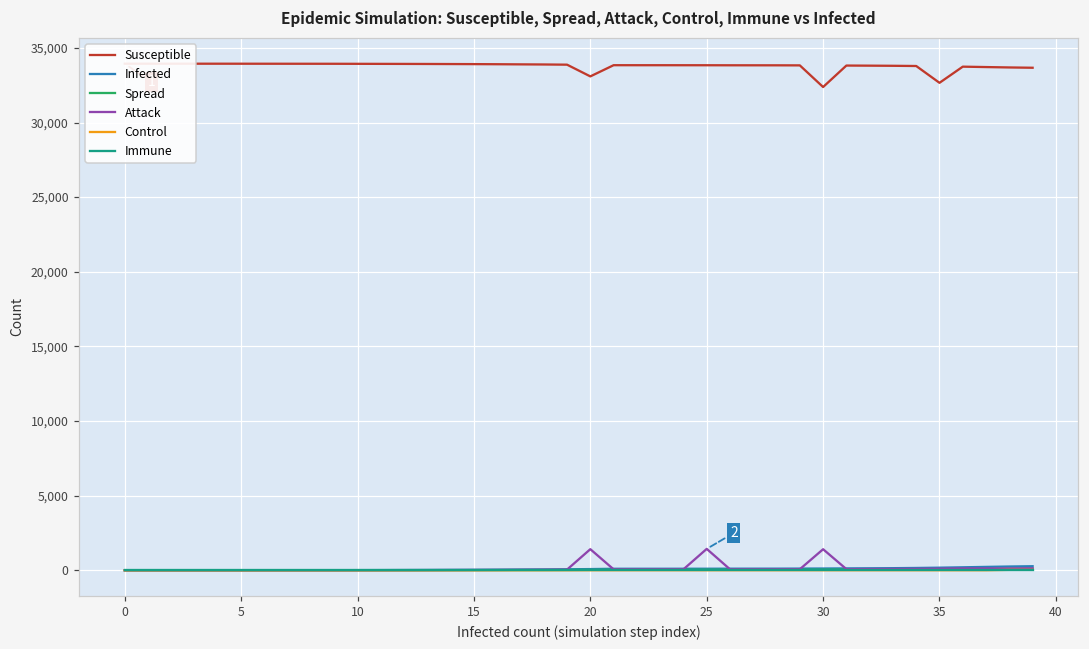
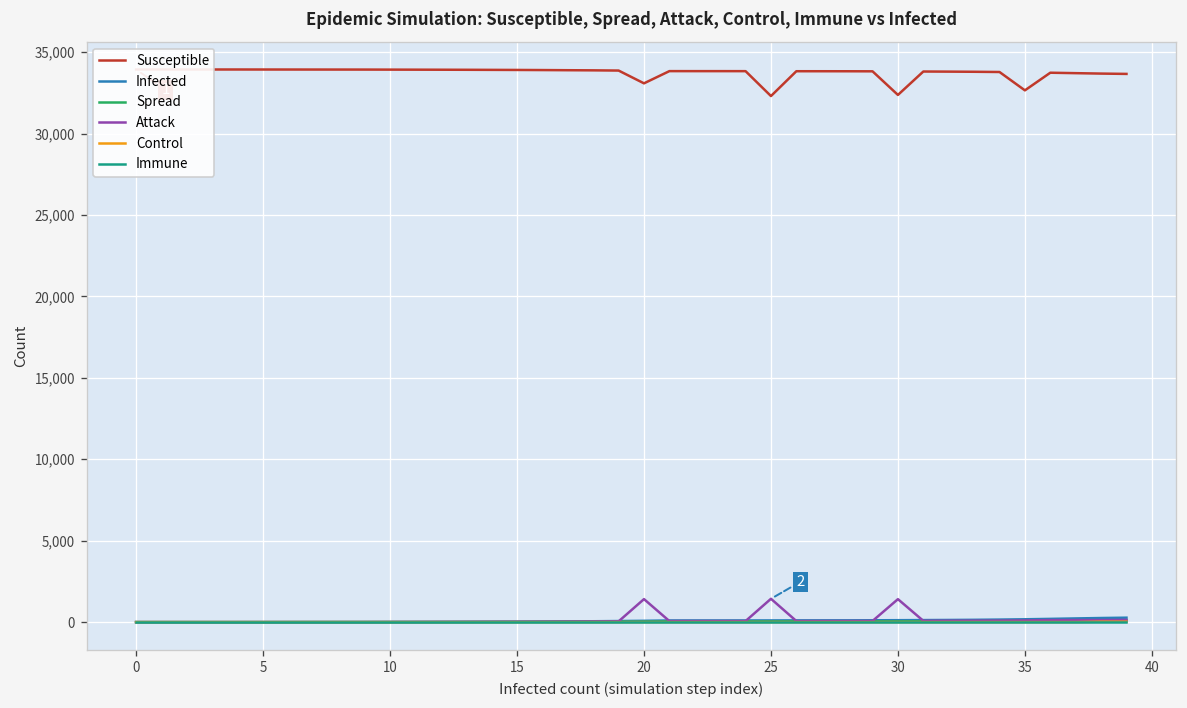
Susceptible, 25: 33,800 -> 32,300
